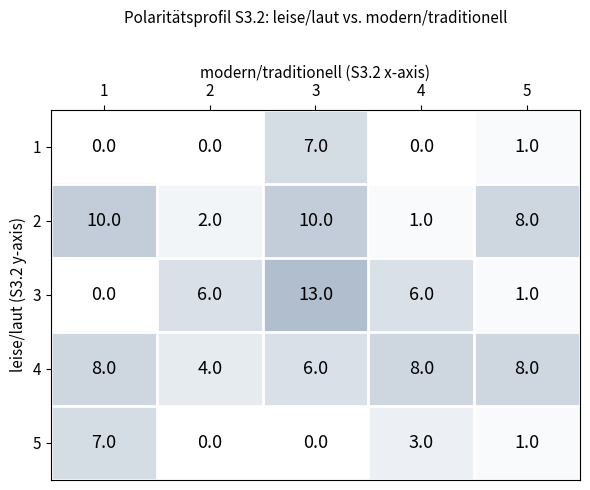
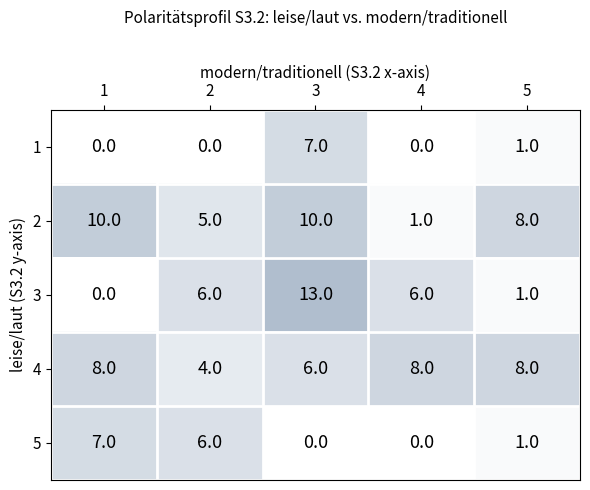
2, 2: 2.0 -> 5.0
5, 2: 0.0 -> 6.0
5, 4: 3.0 -> 0.0
